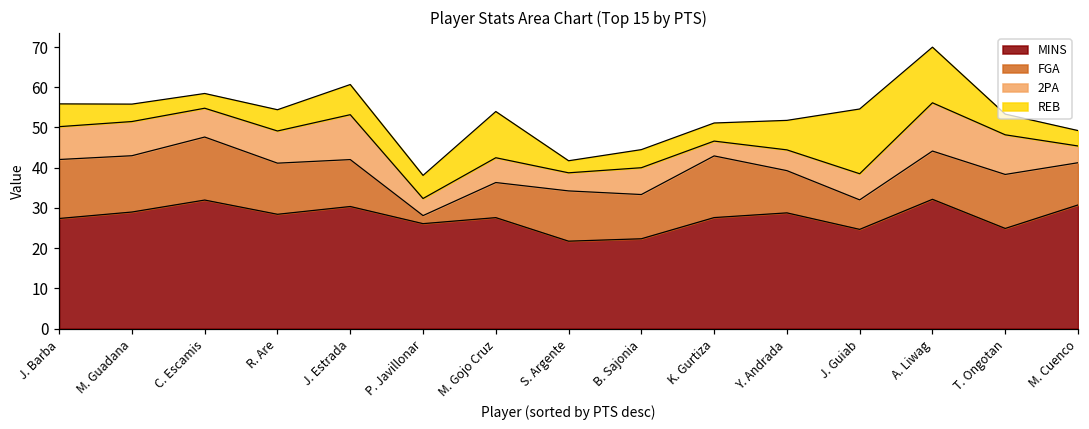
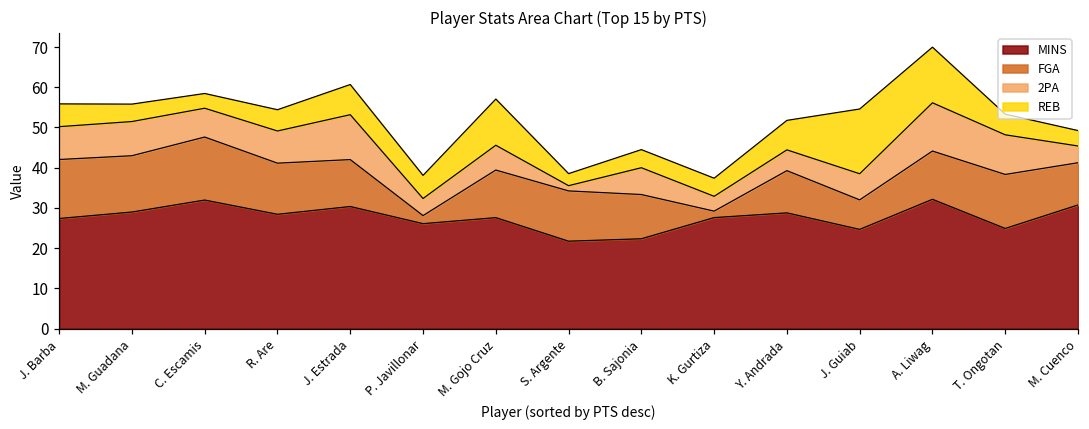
FGA, M. Gojo Cruz: 9 -> 12
2PA, S. Argente: 5 -> 1
FGA, K. Gurtiza: 15 -> 2
